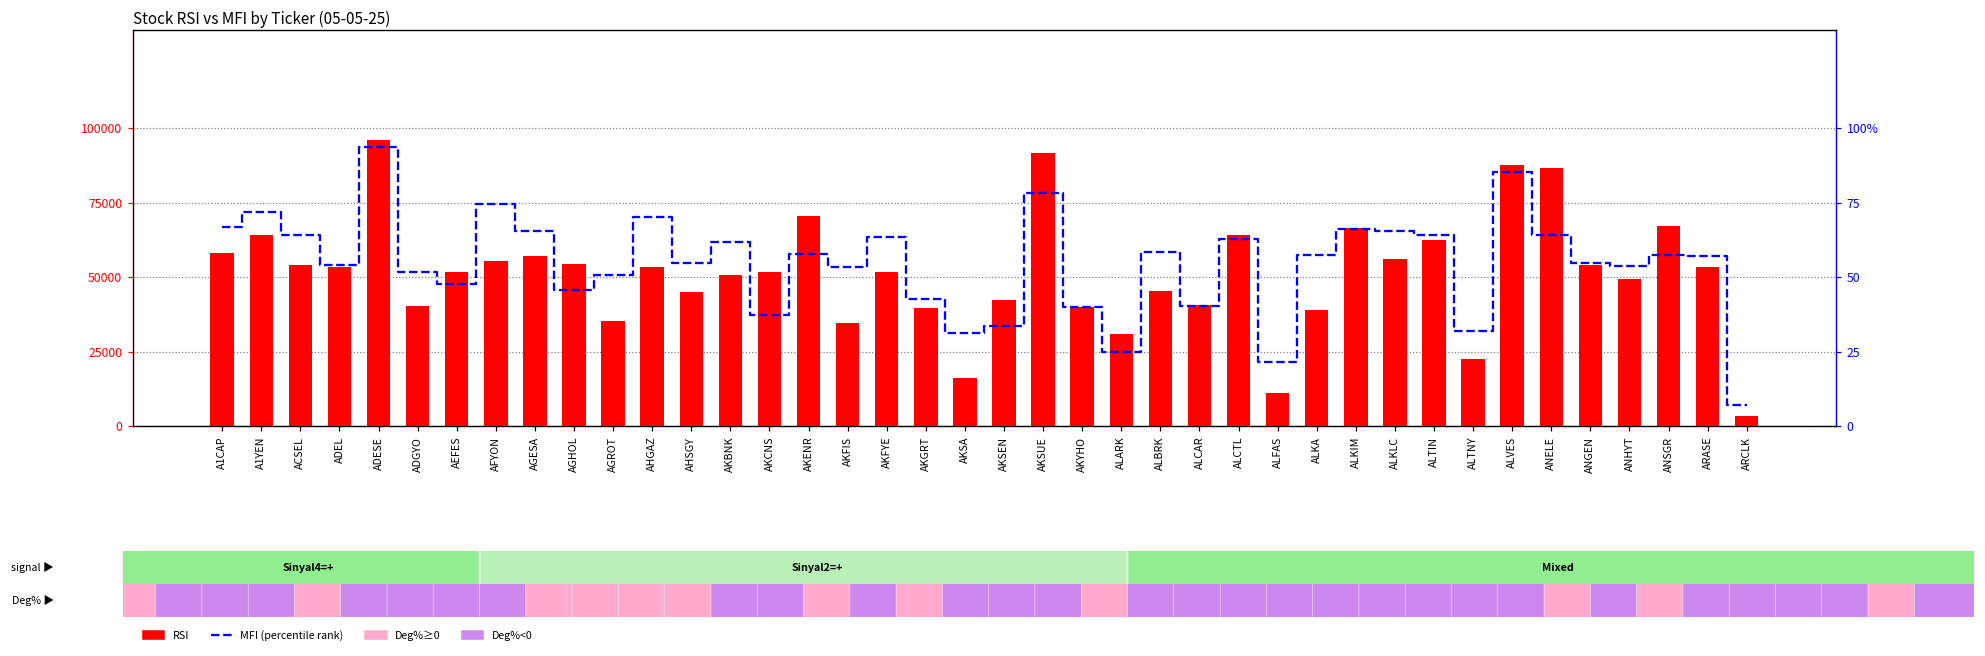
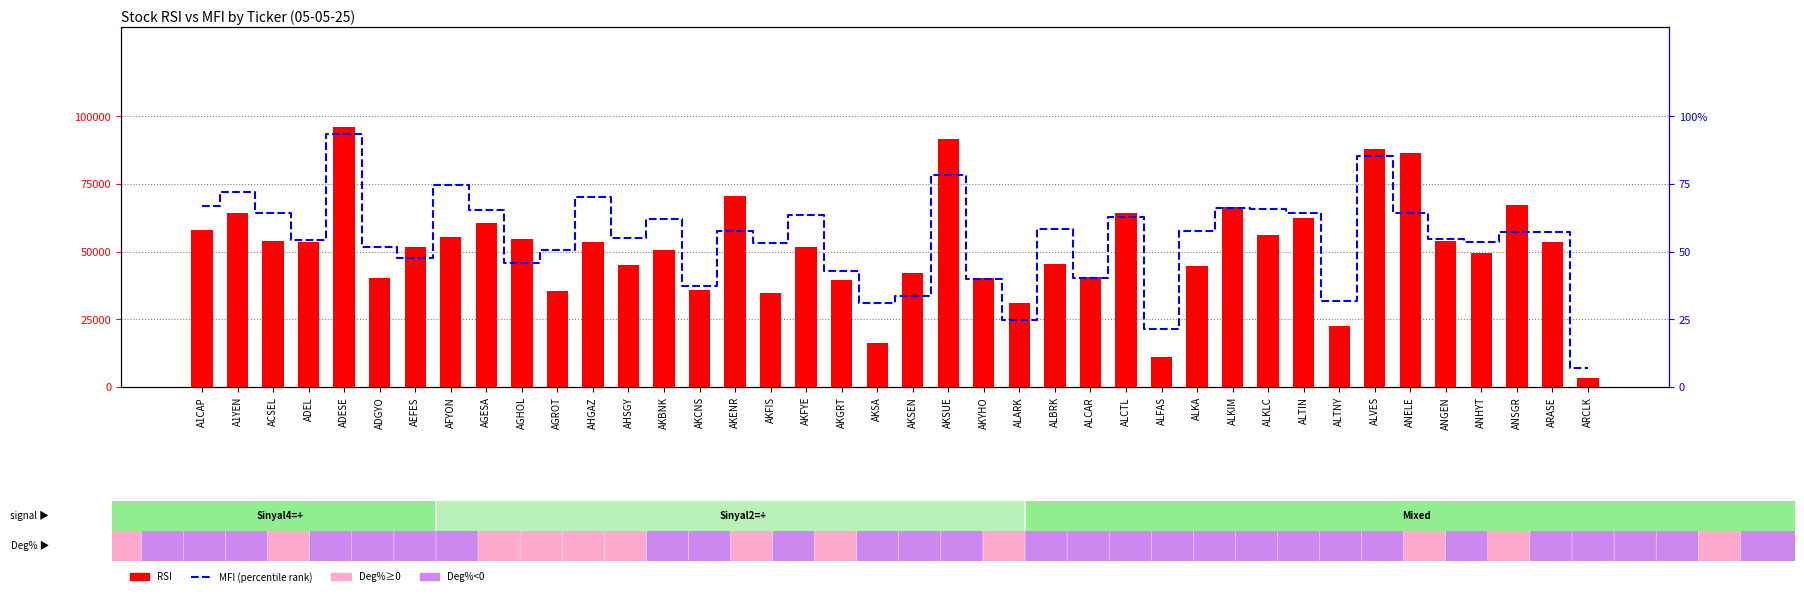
RSI, AGESA: 57000 -> 61000
RSI, AKCNS: 52000 -> 36000
RSI, ALKA: 39000 -> 45000
